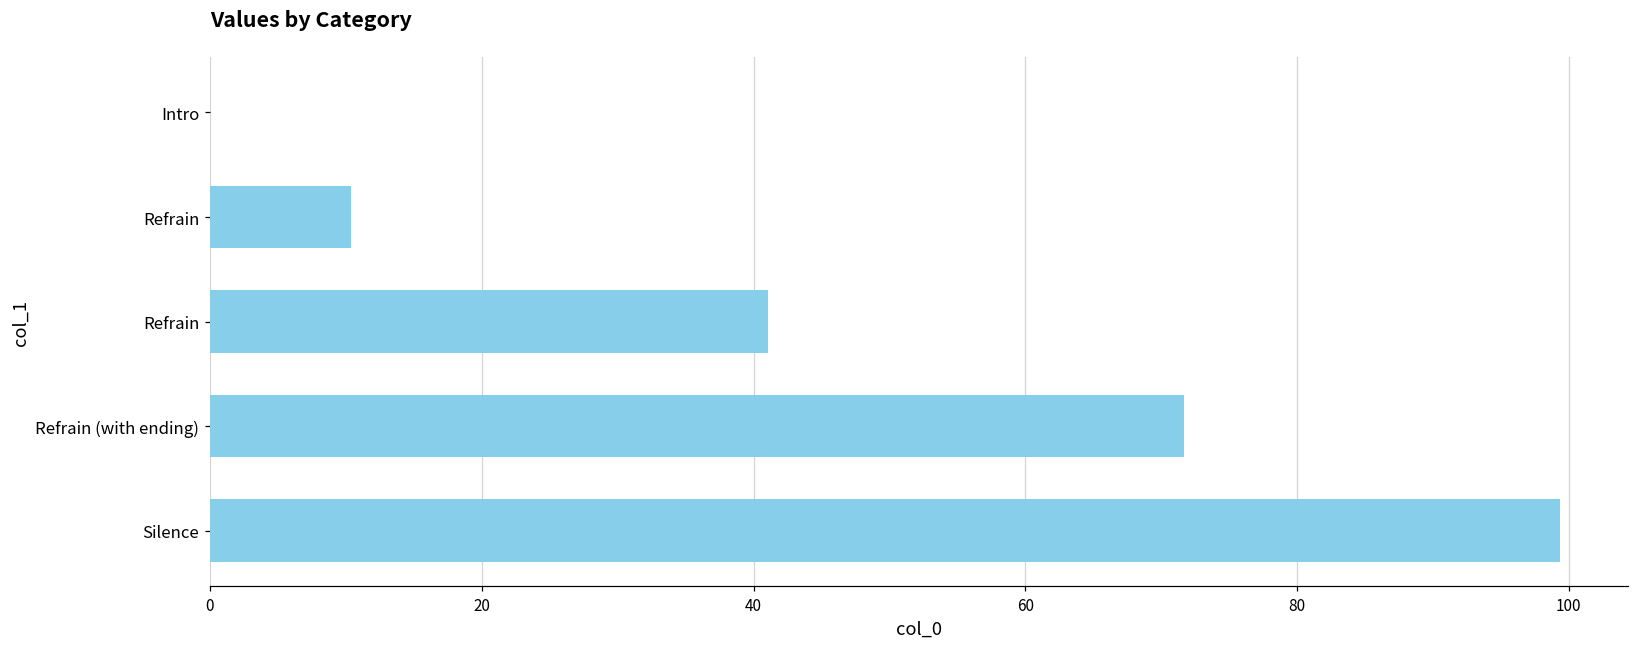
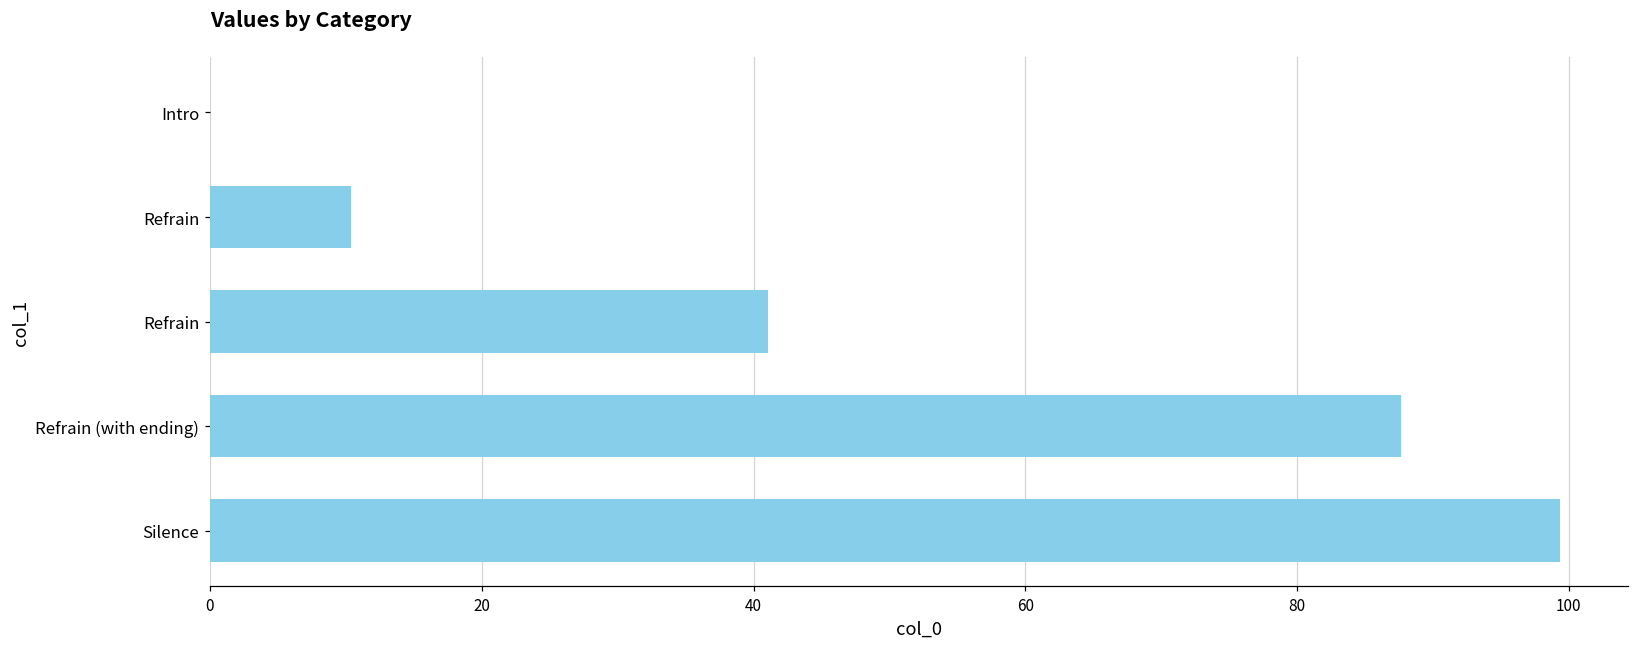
Refrain (with ending): 71.7 -> 87.6
